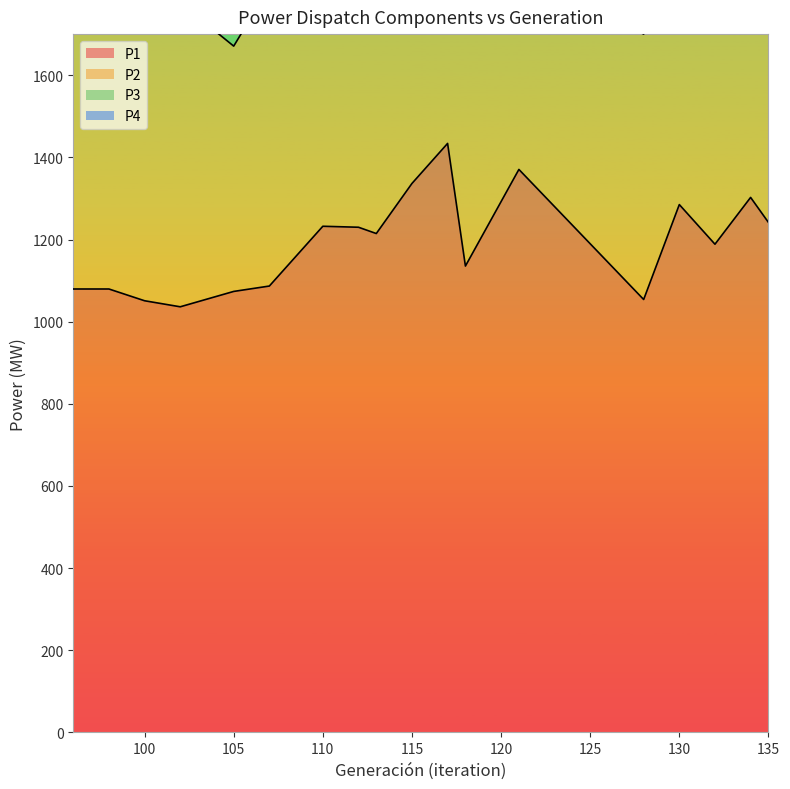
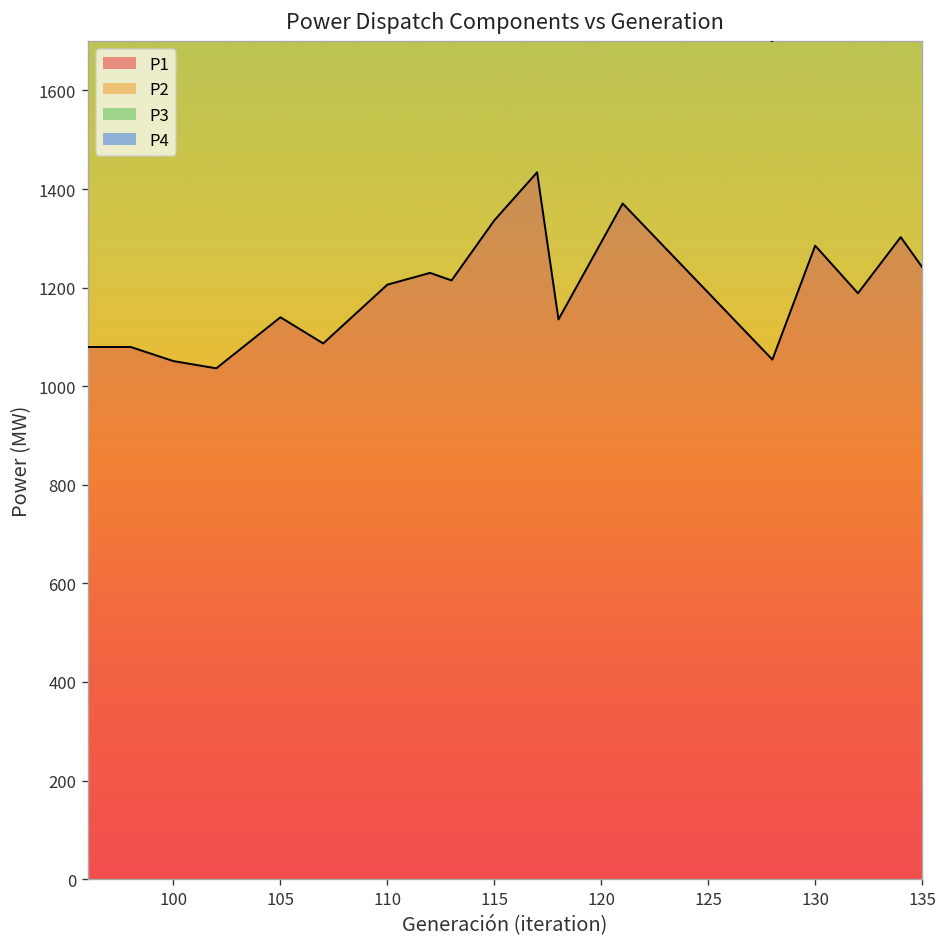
P1, 105: 1070 -> 1140
P1, 110: 1230 -> 1210
